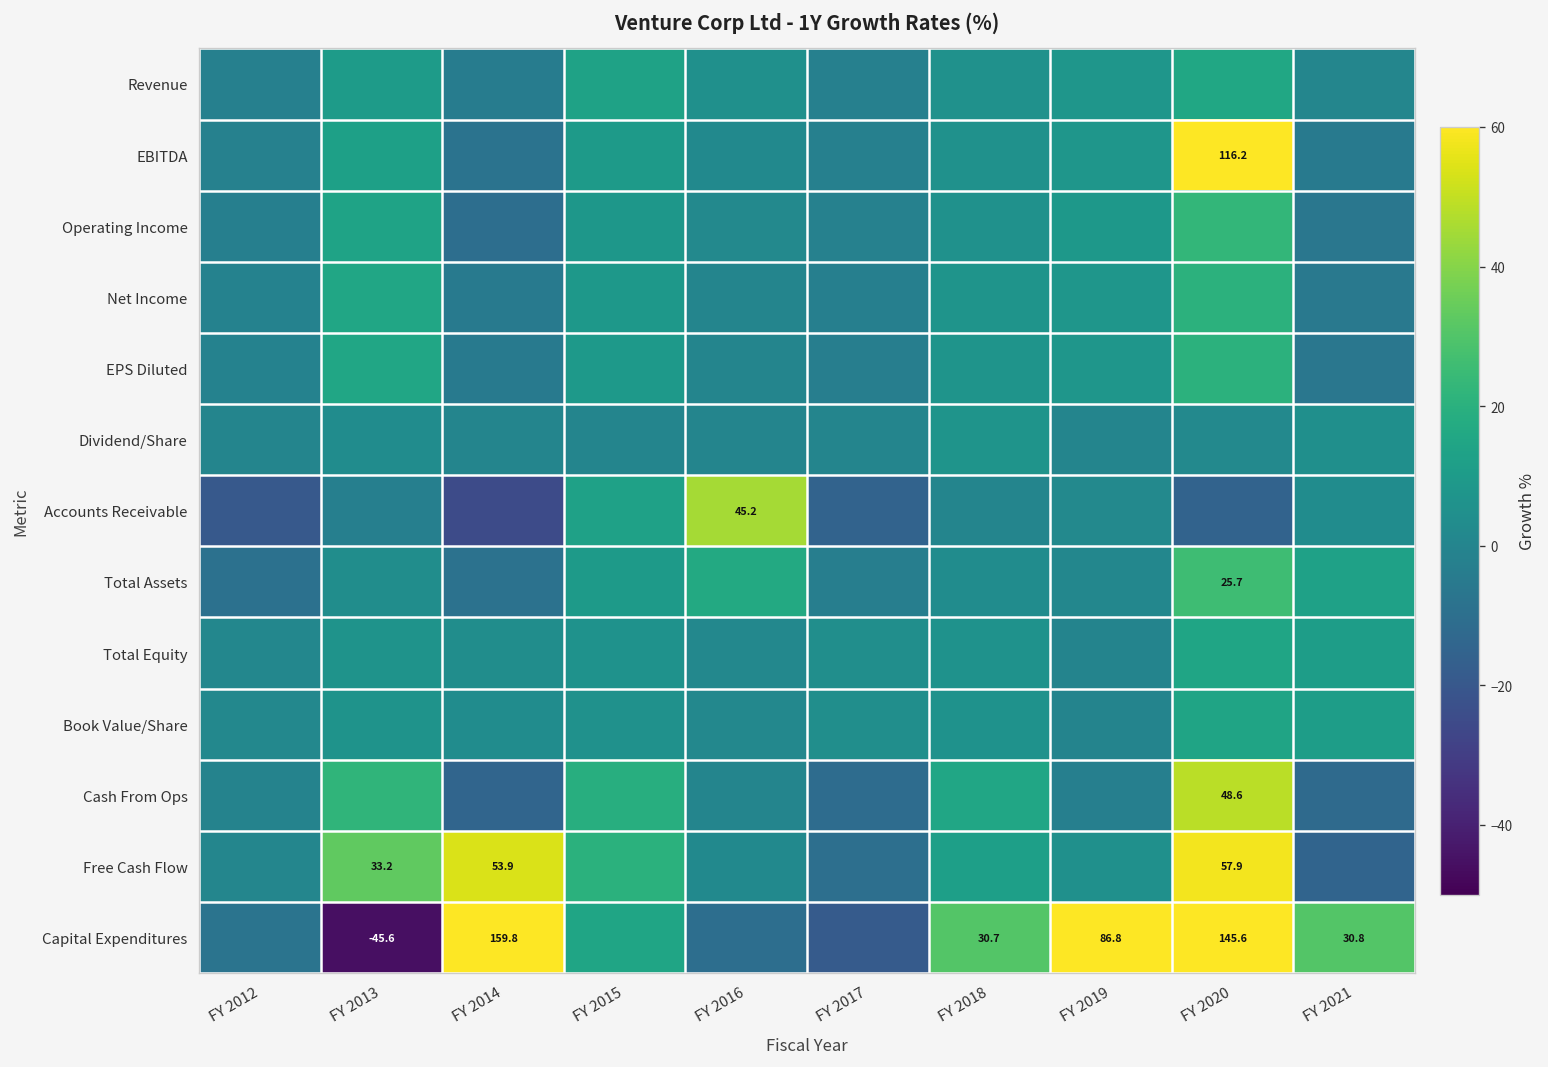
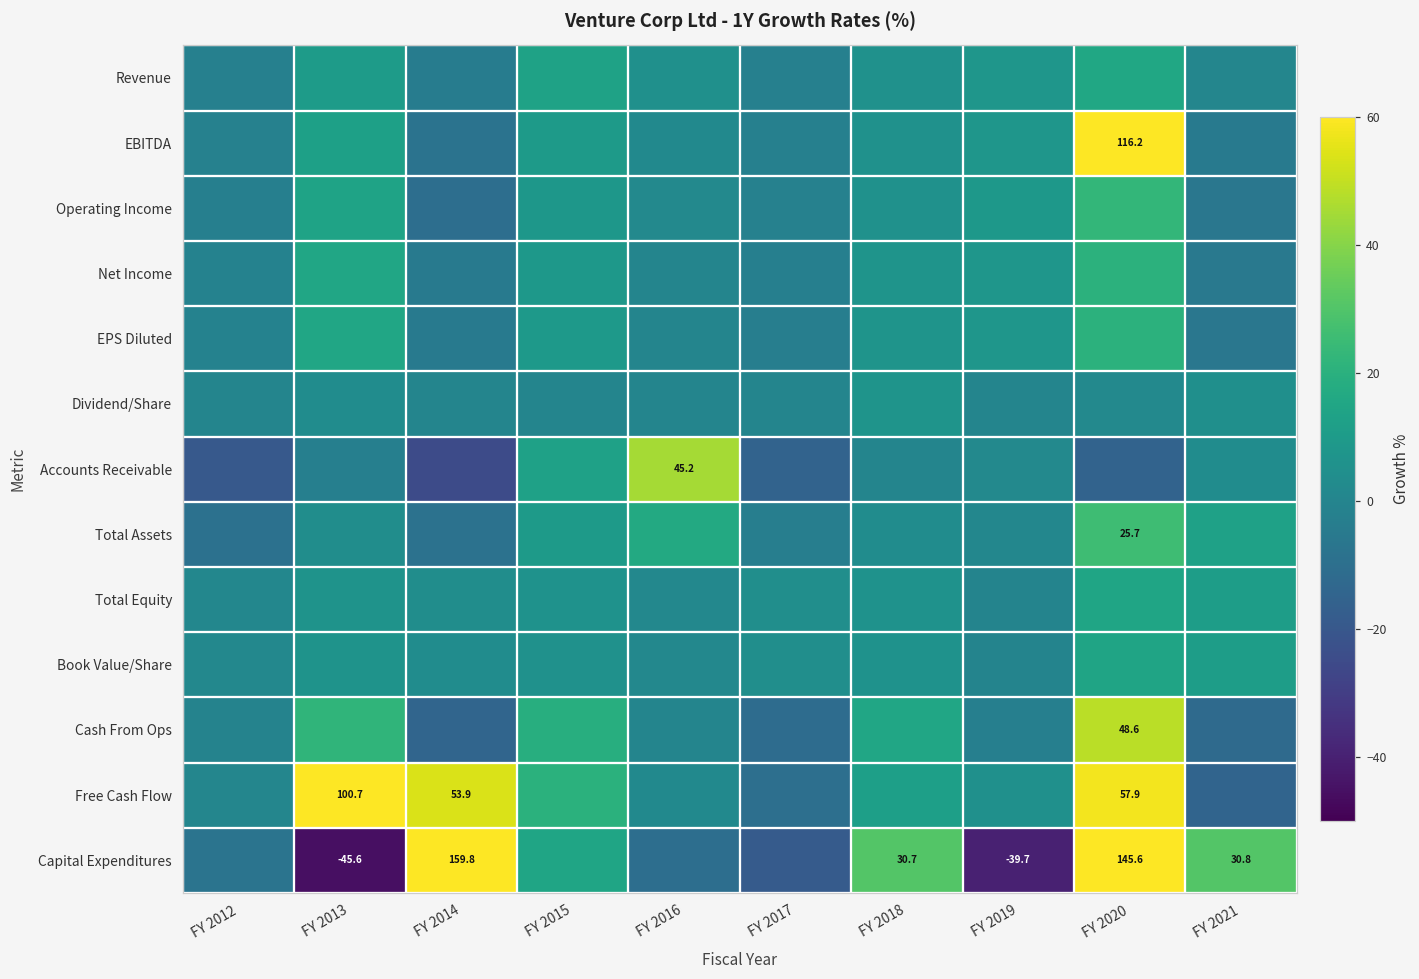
Free Cash Flow, FY 2013: 33.2 -> 100.7
Capital Expenditures, FY 2019: 86.8 -> -39.7
